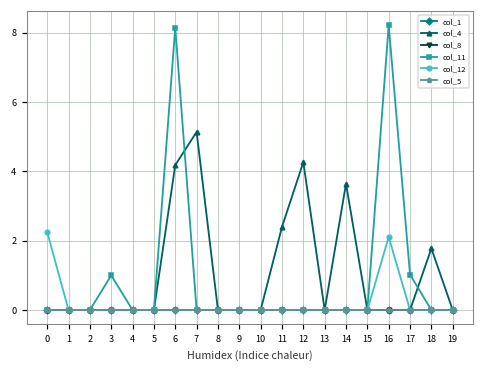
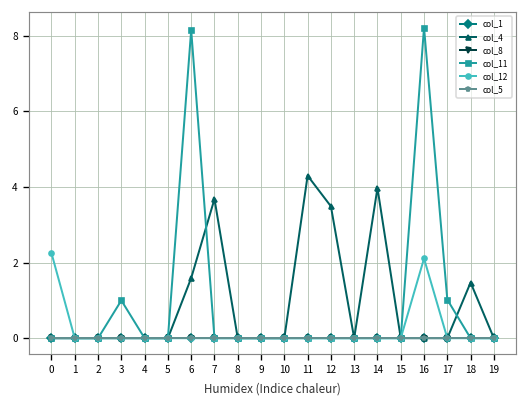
col_4, 6: 4.2 -> 1.6
col_4, 7: 5.1 -> 3.7
col_4, 11: 2.4 -> 4.3
col_4, 12: 4.3 -> 3.5
col_4, 14: 3.6 -> 4.0
col_4, 18: 1.8 -> 1.5
